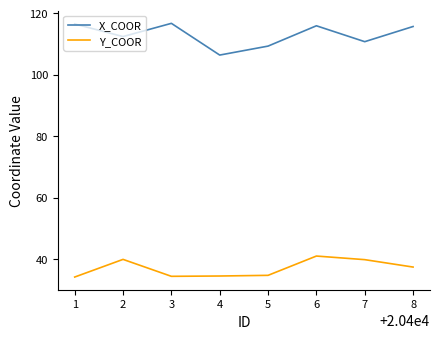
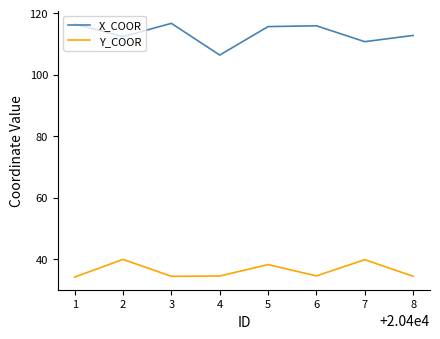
X_COOR, 5: 109 -> 116
Y_COOR, 5: 35 -> 38
Y_COOR, 6: 41 -> 34
X_COOR, 8: 116 -> 113
Y_COOR, 8: 37 -> 34
